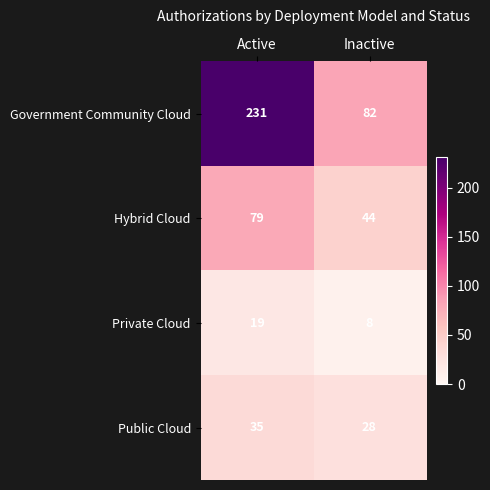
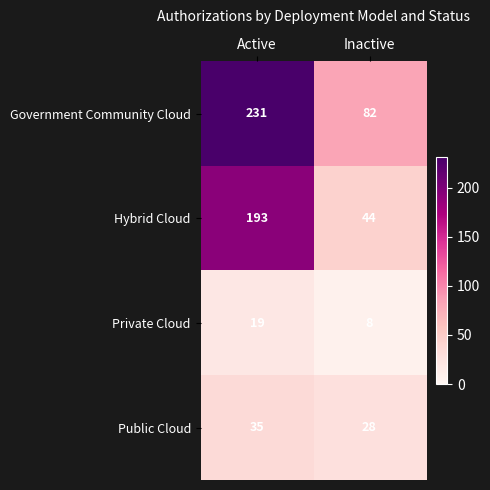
Hybrid Cloud, Active: 79 -> 193
